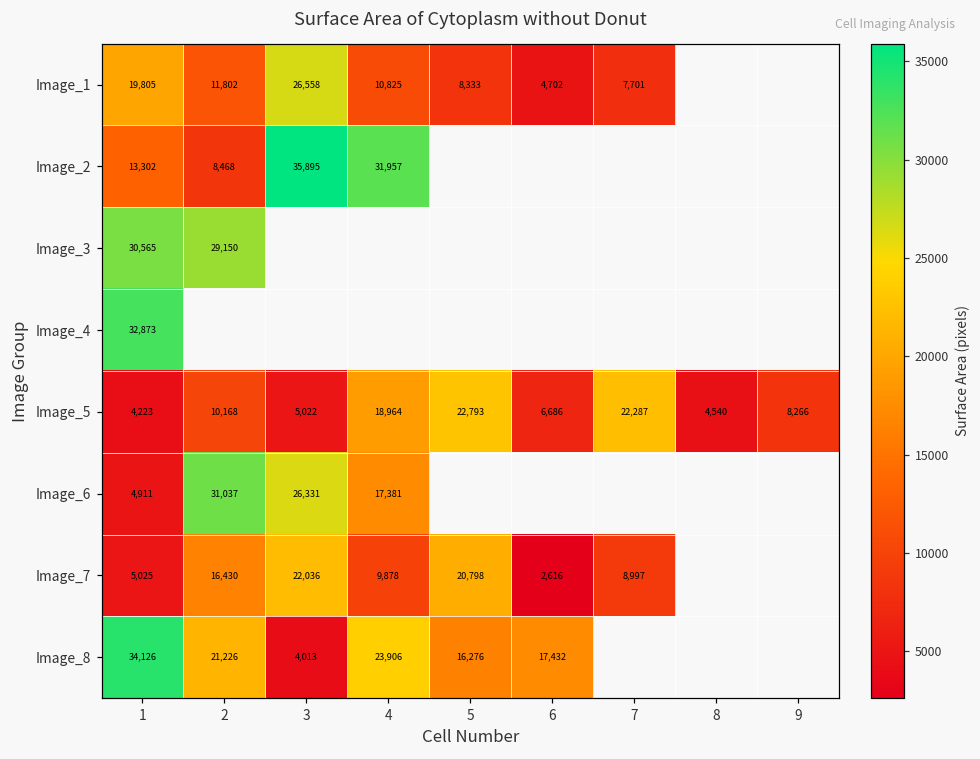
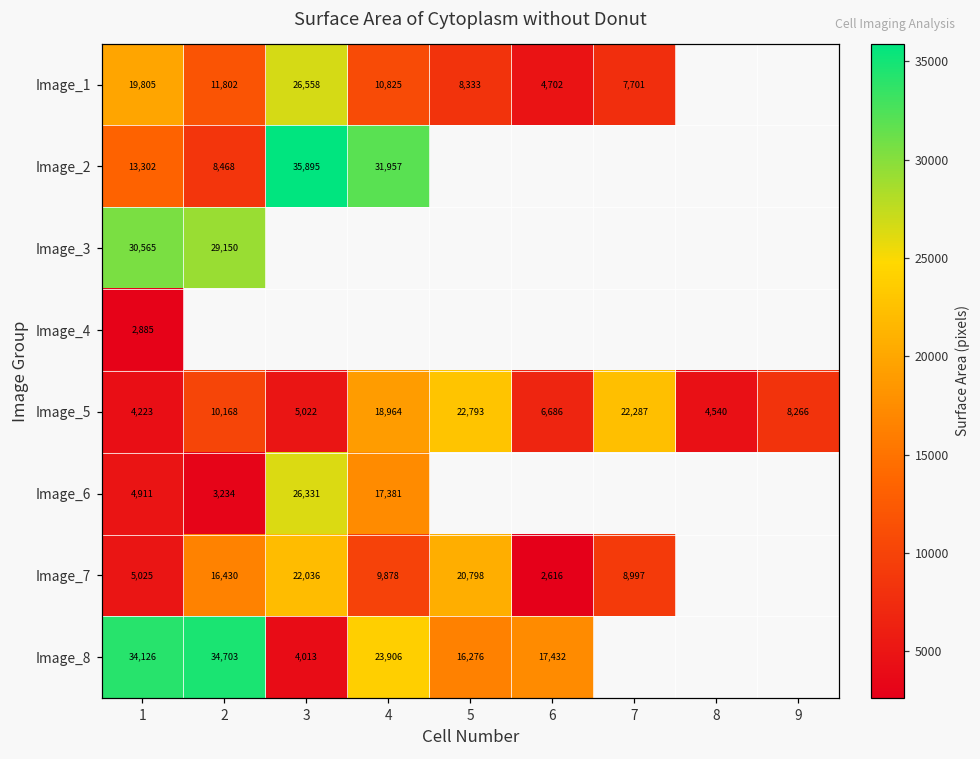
Image_4, 1: 32,873 -> 2,885
Image_6, 2: 31,037 -> 3,234
Image_8, 2: 21,226 -> 34,703
